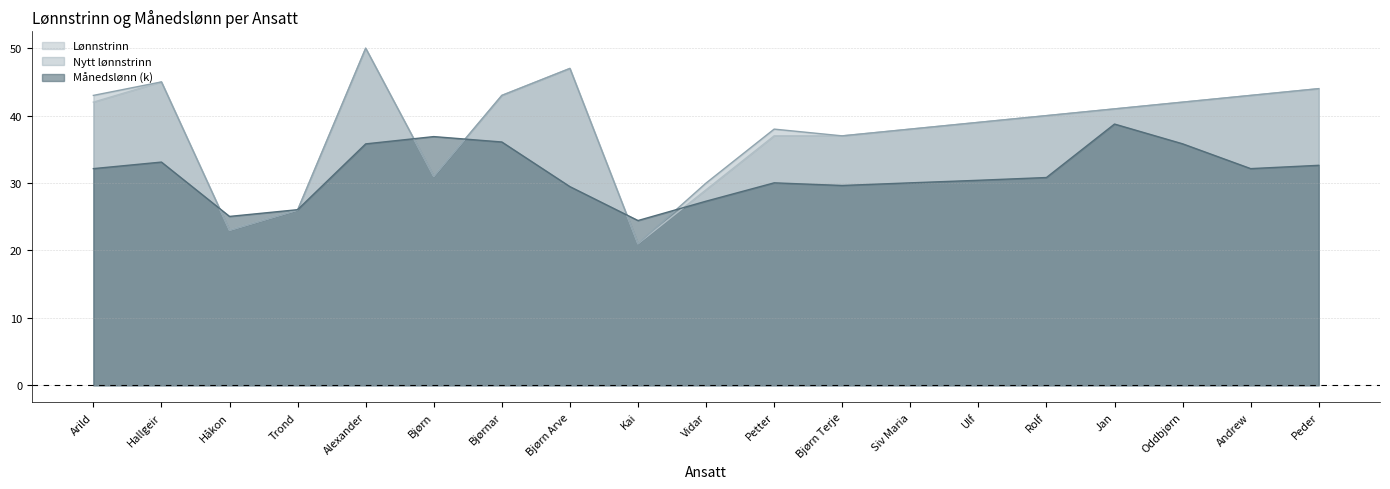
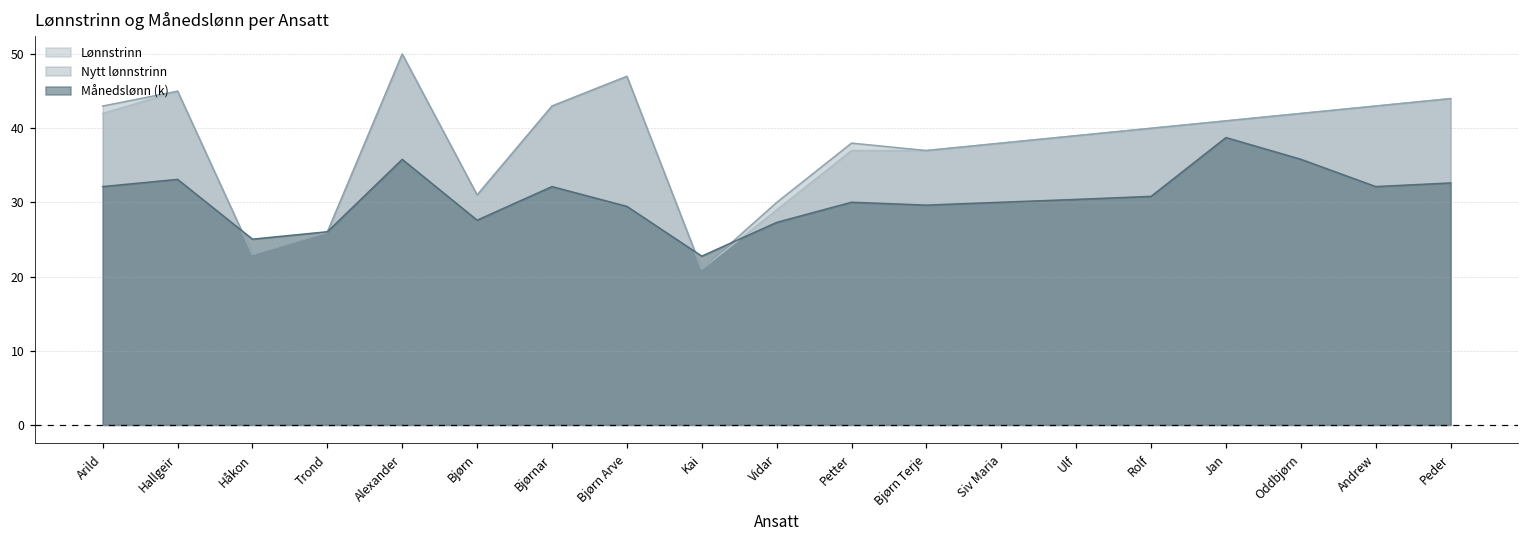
Månedslønn (k), Bjørn: 37 -> 28
Månedslønn (k), Bjørnar: 36 -> 32
Månedslønn (k), Kai: 24 -> 23
